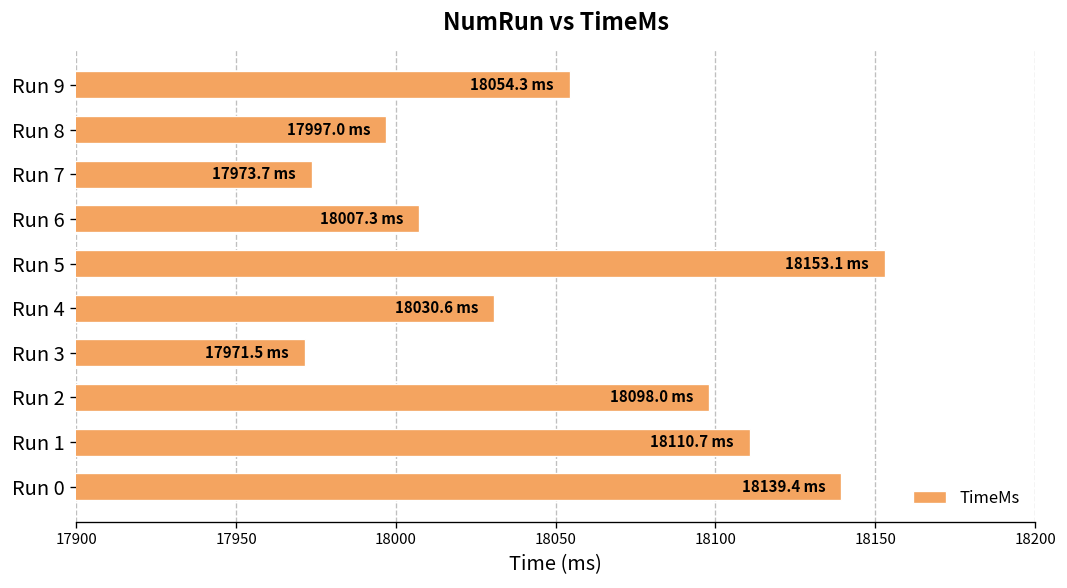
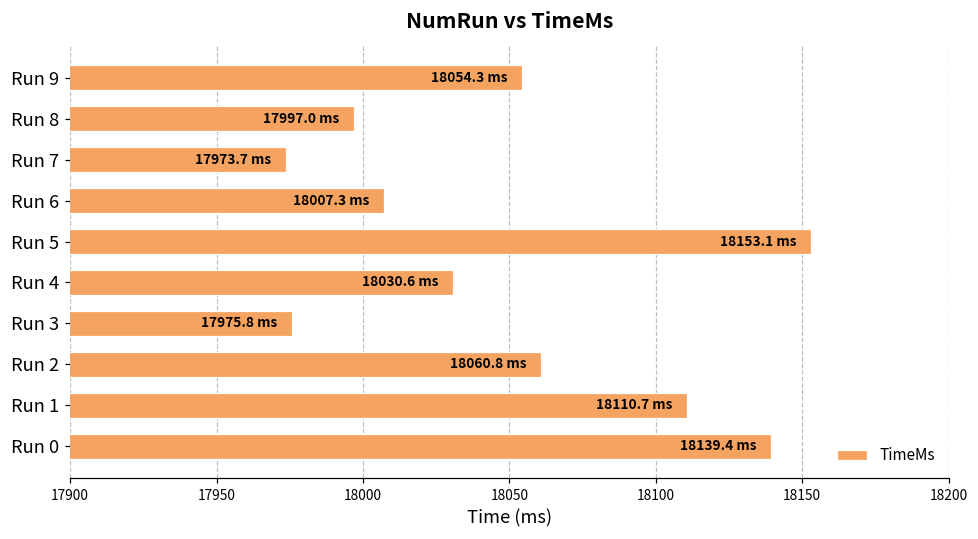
Run 3: 17971.5 -> 17975.8
Run 2: 18098.0 -> 18060.8
